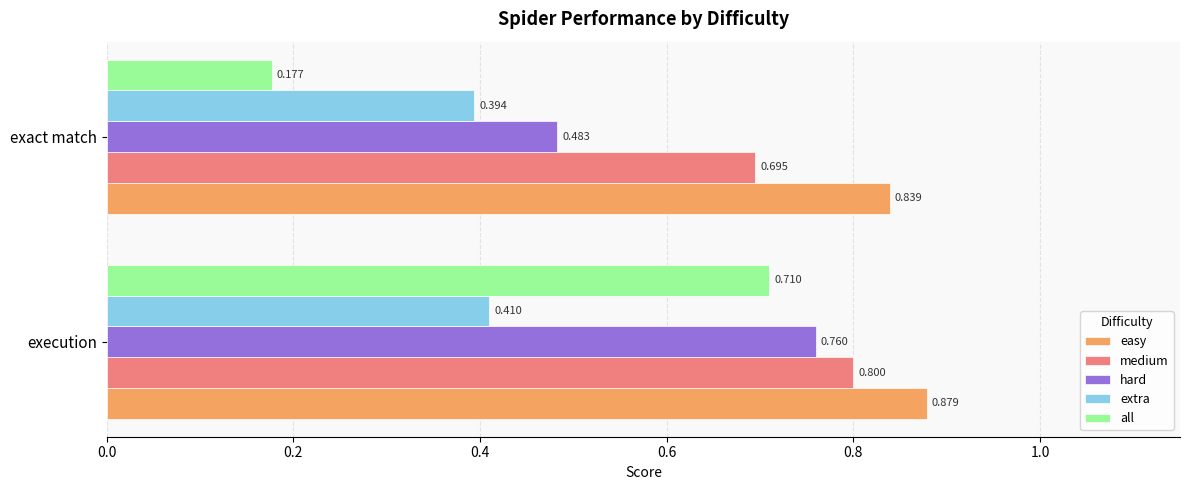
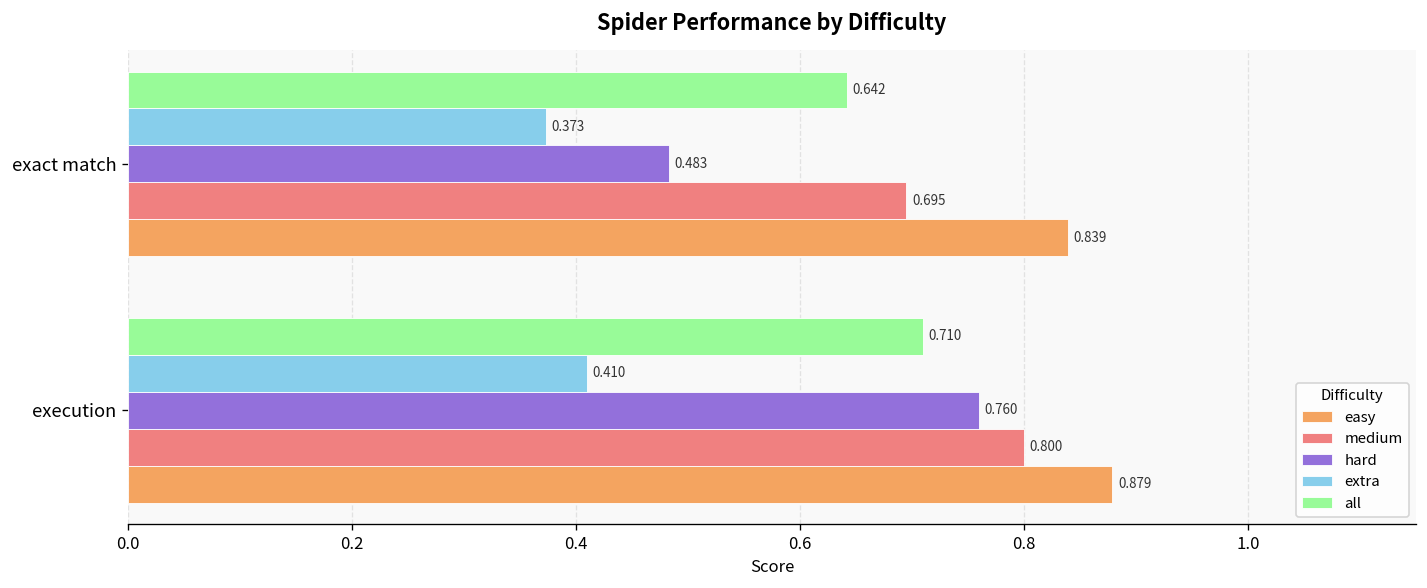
all, exact match: 0.177 -> 0.642
extra, exact match: 0.394 -> 0.373
